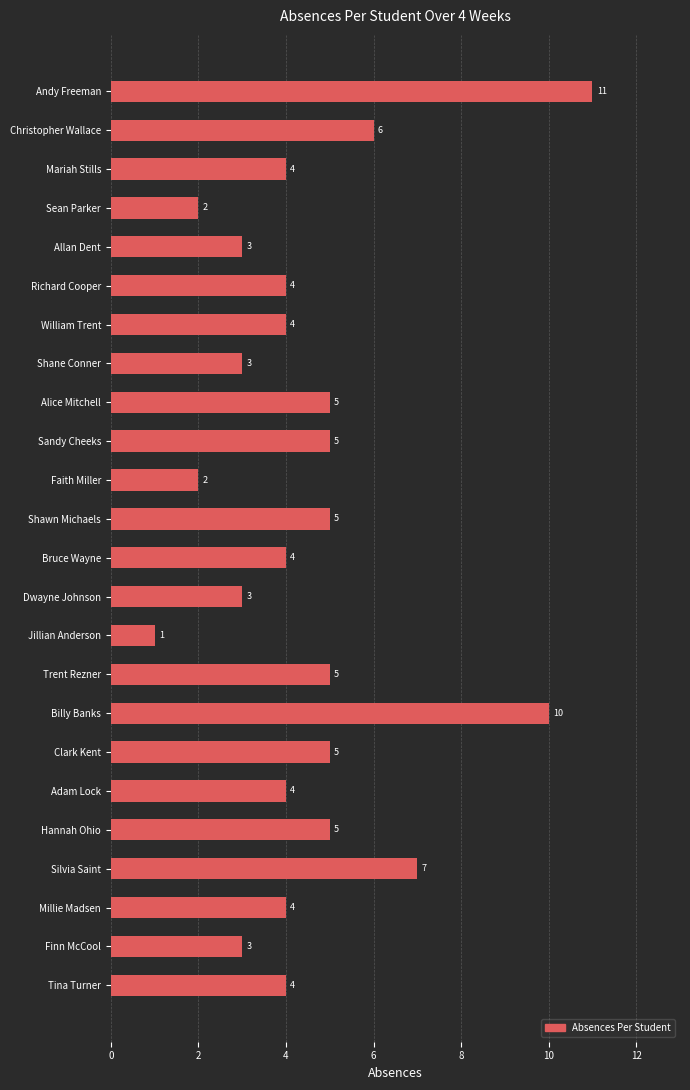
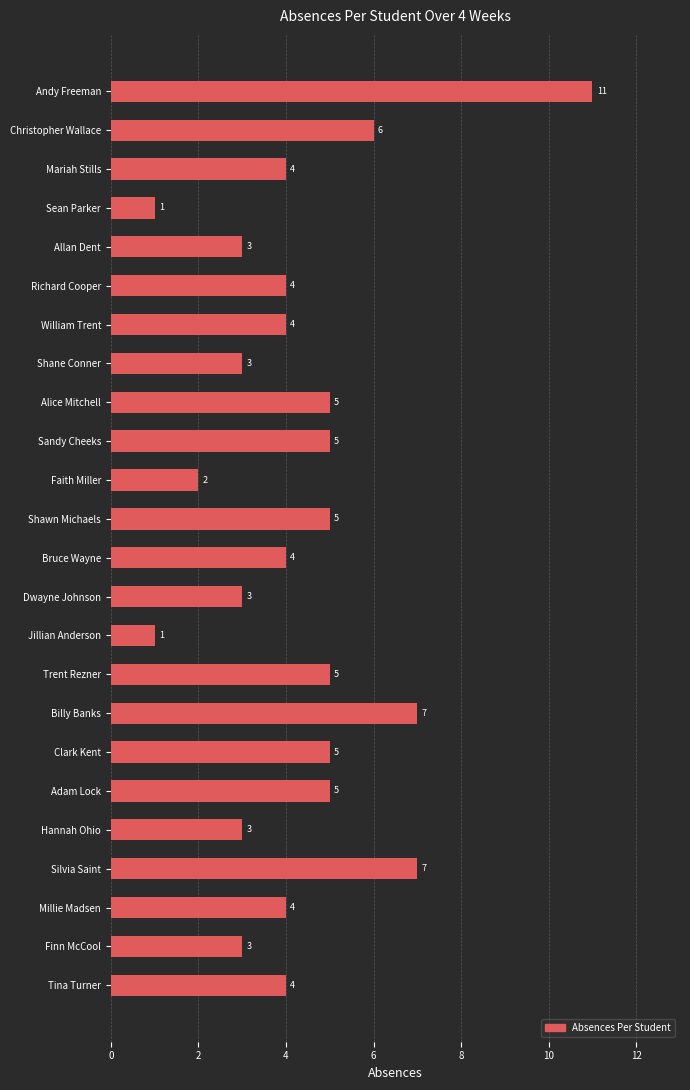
Sean Parker: 2 -> 1
Billy Banks: 10 -> 7
Adam Lock: 4 -> 5
Hannah Ohio: 5 -> 3
